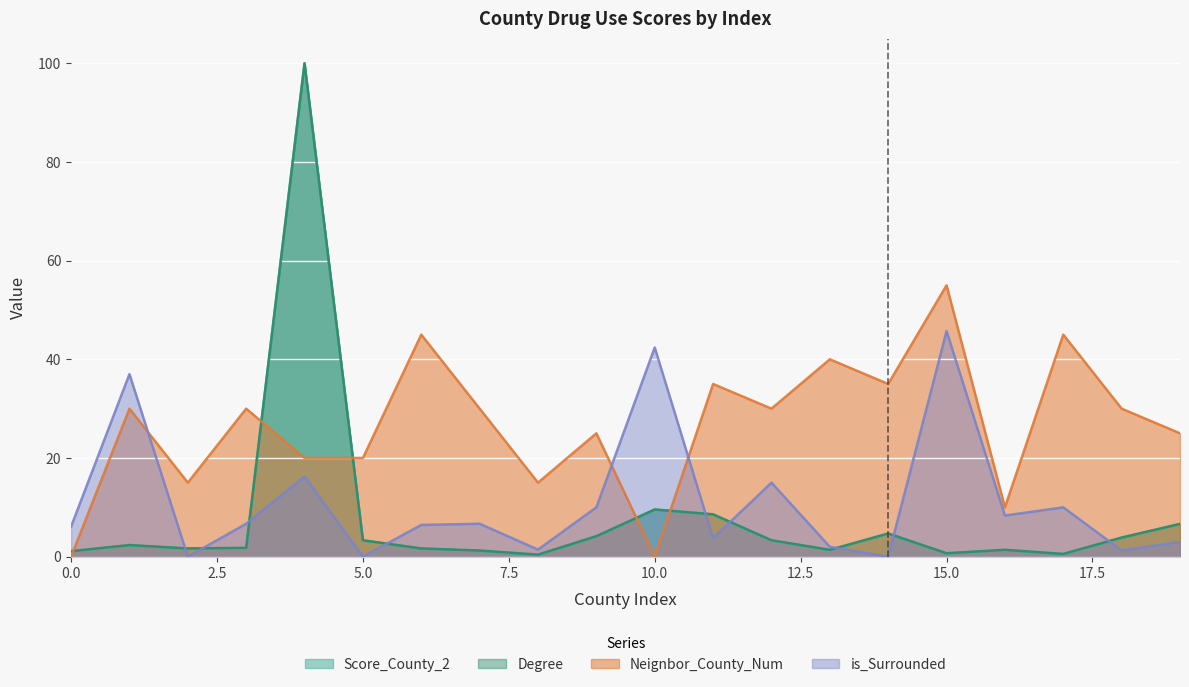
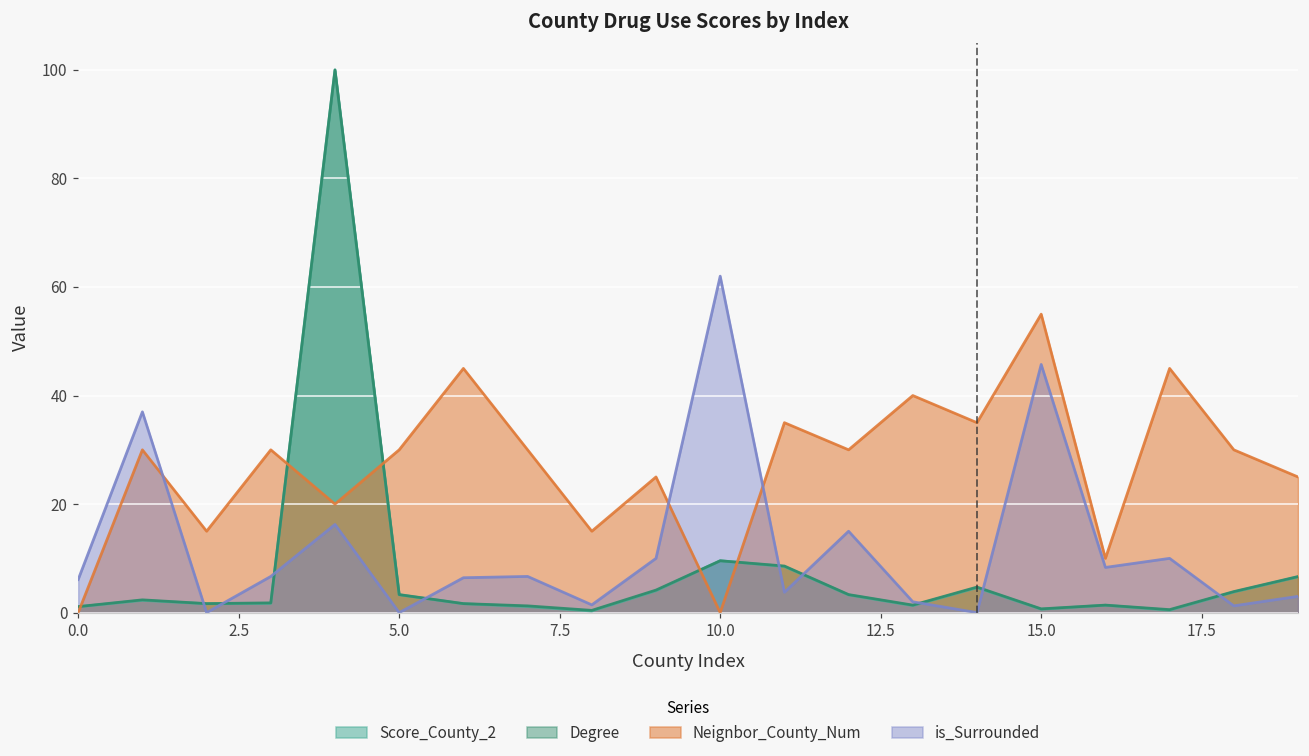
Neignbor_County_Num, 5.0: 20 -> 30
is_Surrounded, 10.0: 42 -> 62
